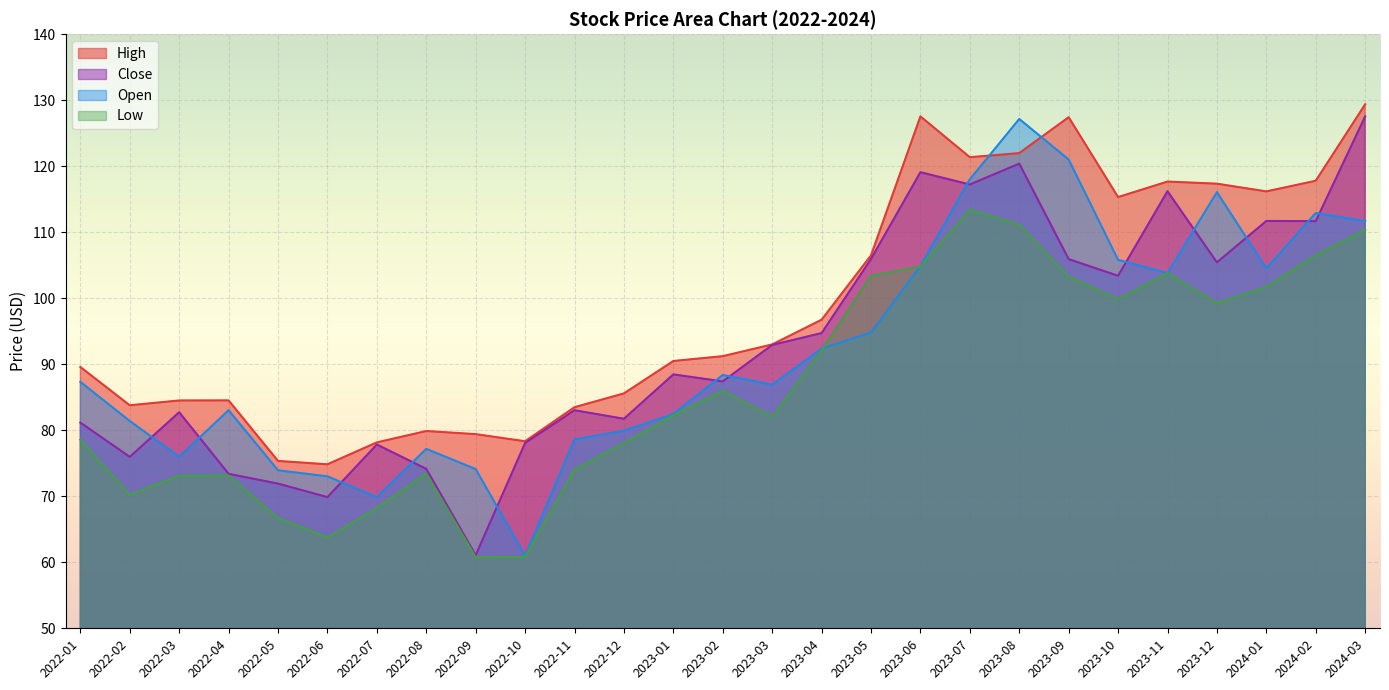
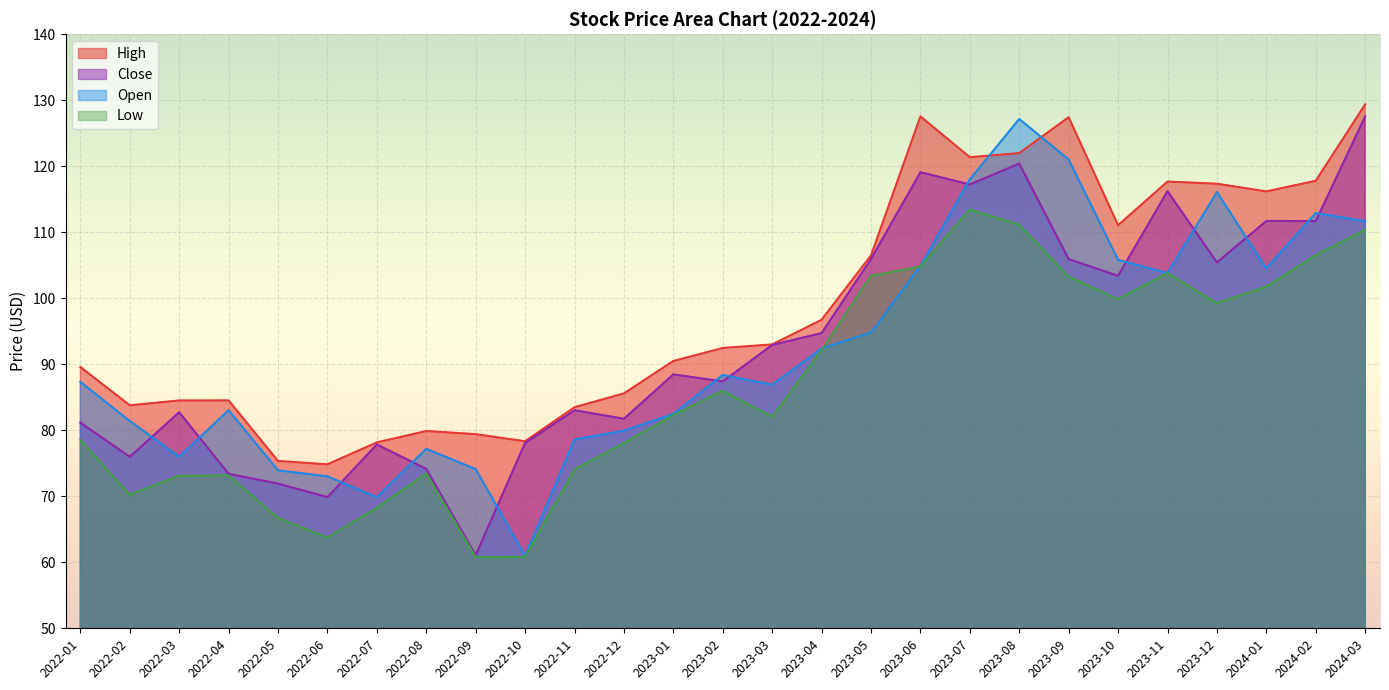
High, 2023-02: 91 -> 92
High, 2023-10: 115 -> 111
